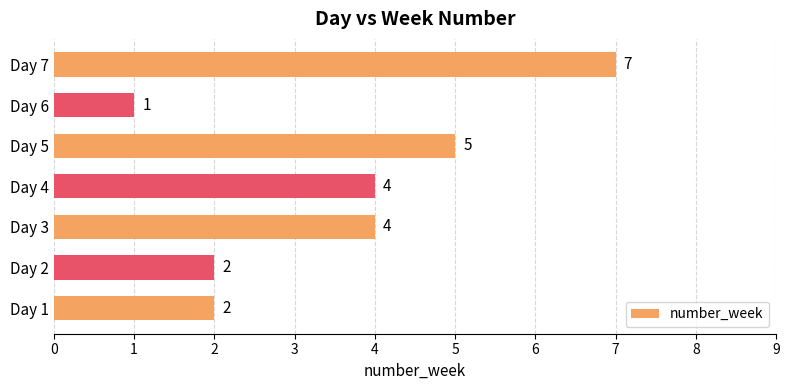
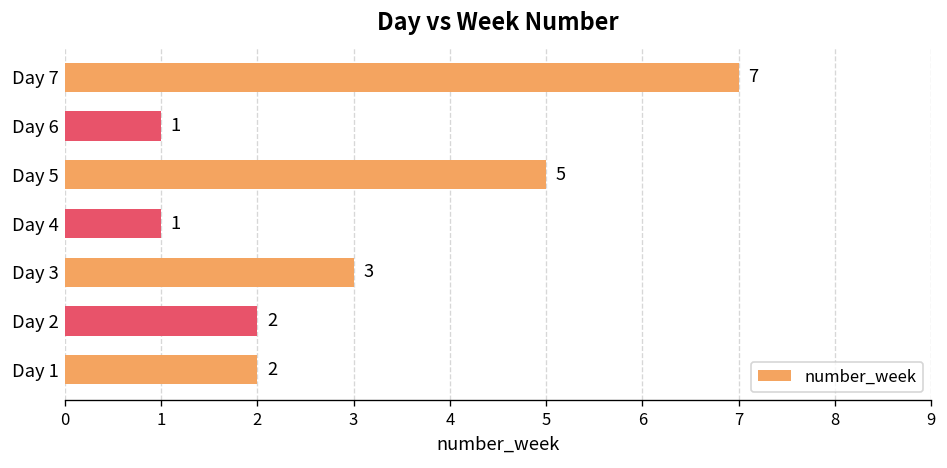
Day 4: 4 -> 1
Day 3: 4 -> 3
